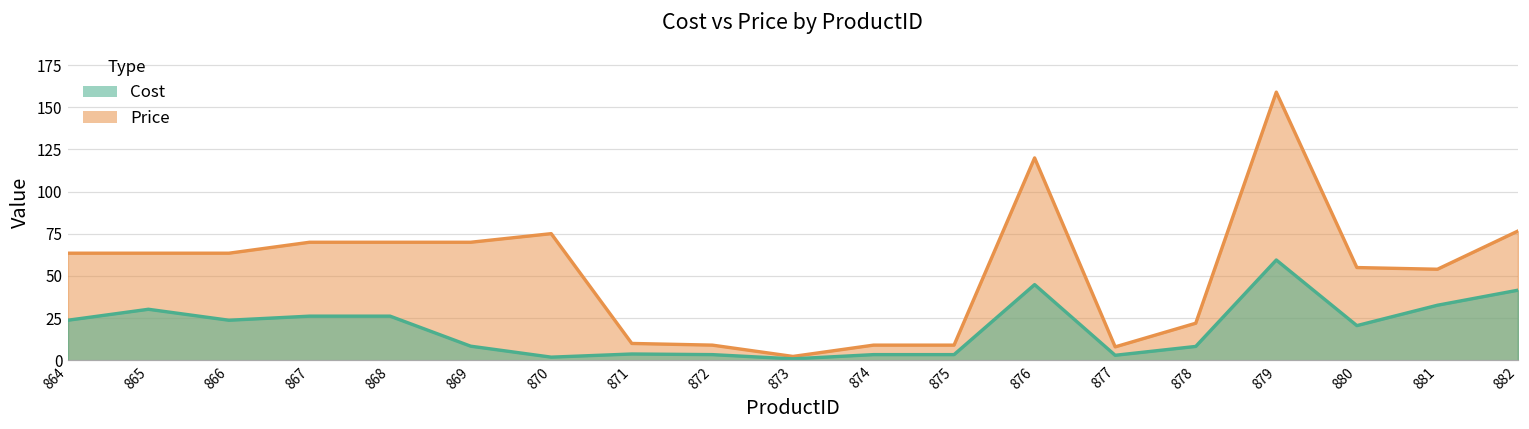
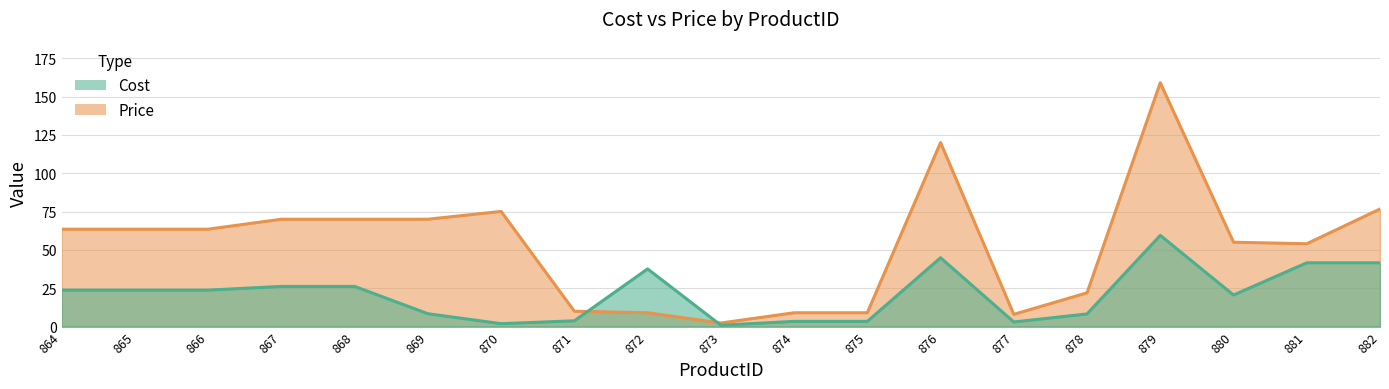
Cost, 865: 30 -> 24
Cost, 872: 3 -> 38
Cost, 881: 33 -> 42
